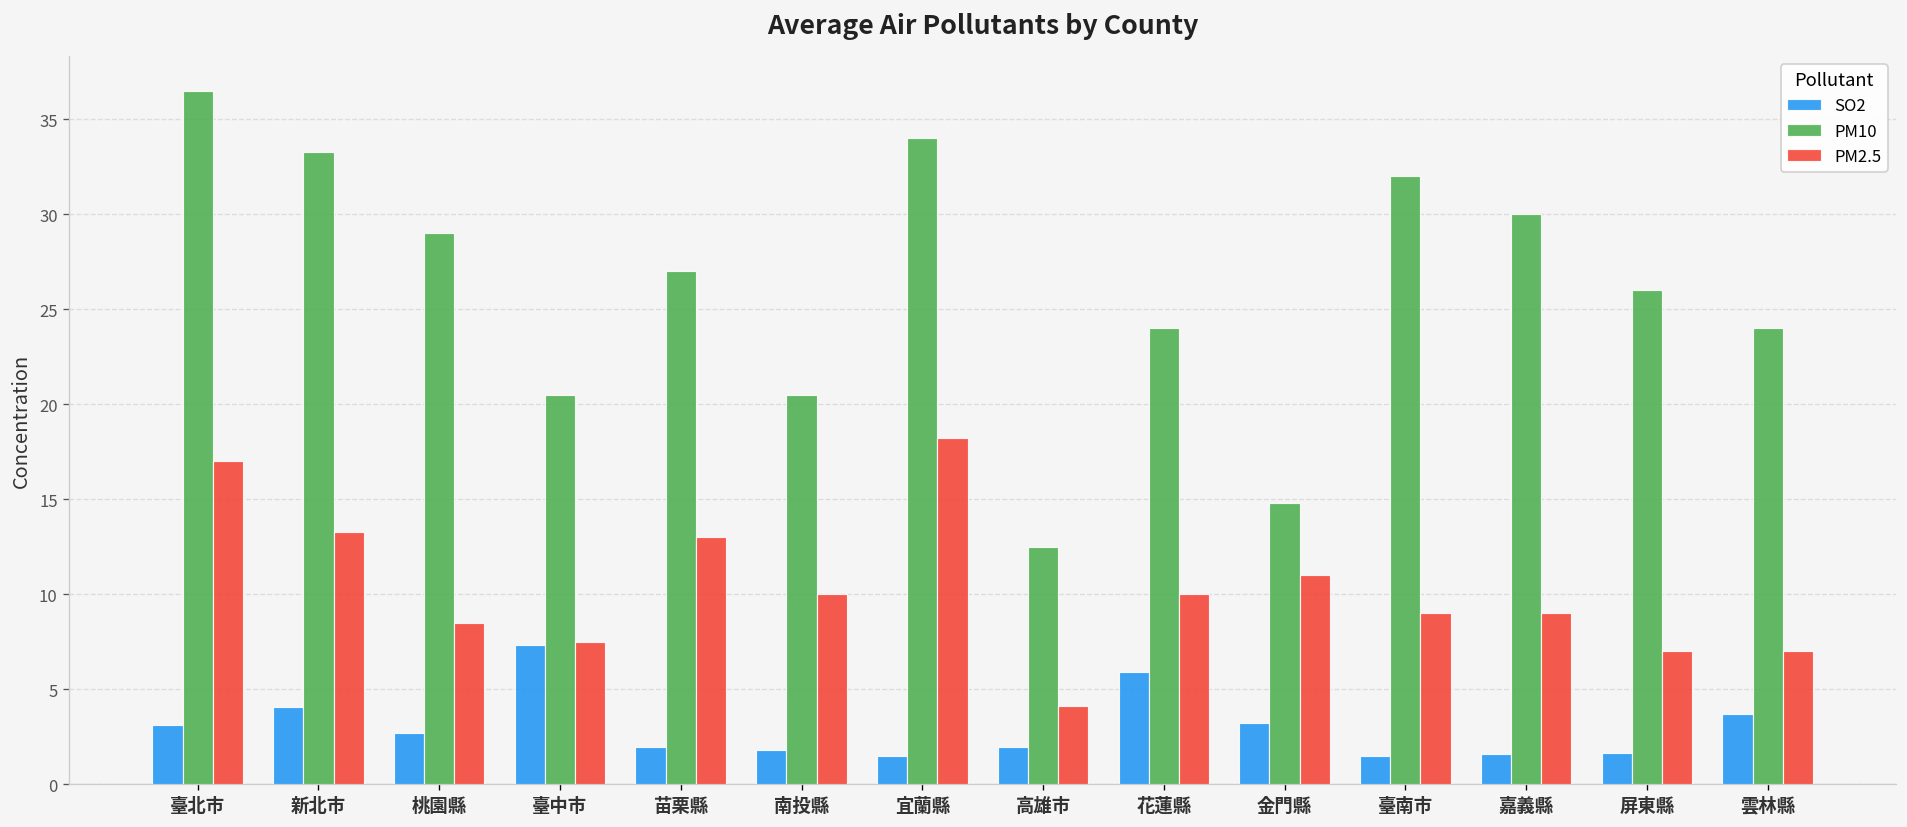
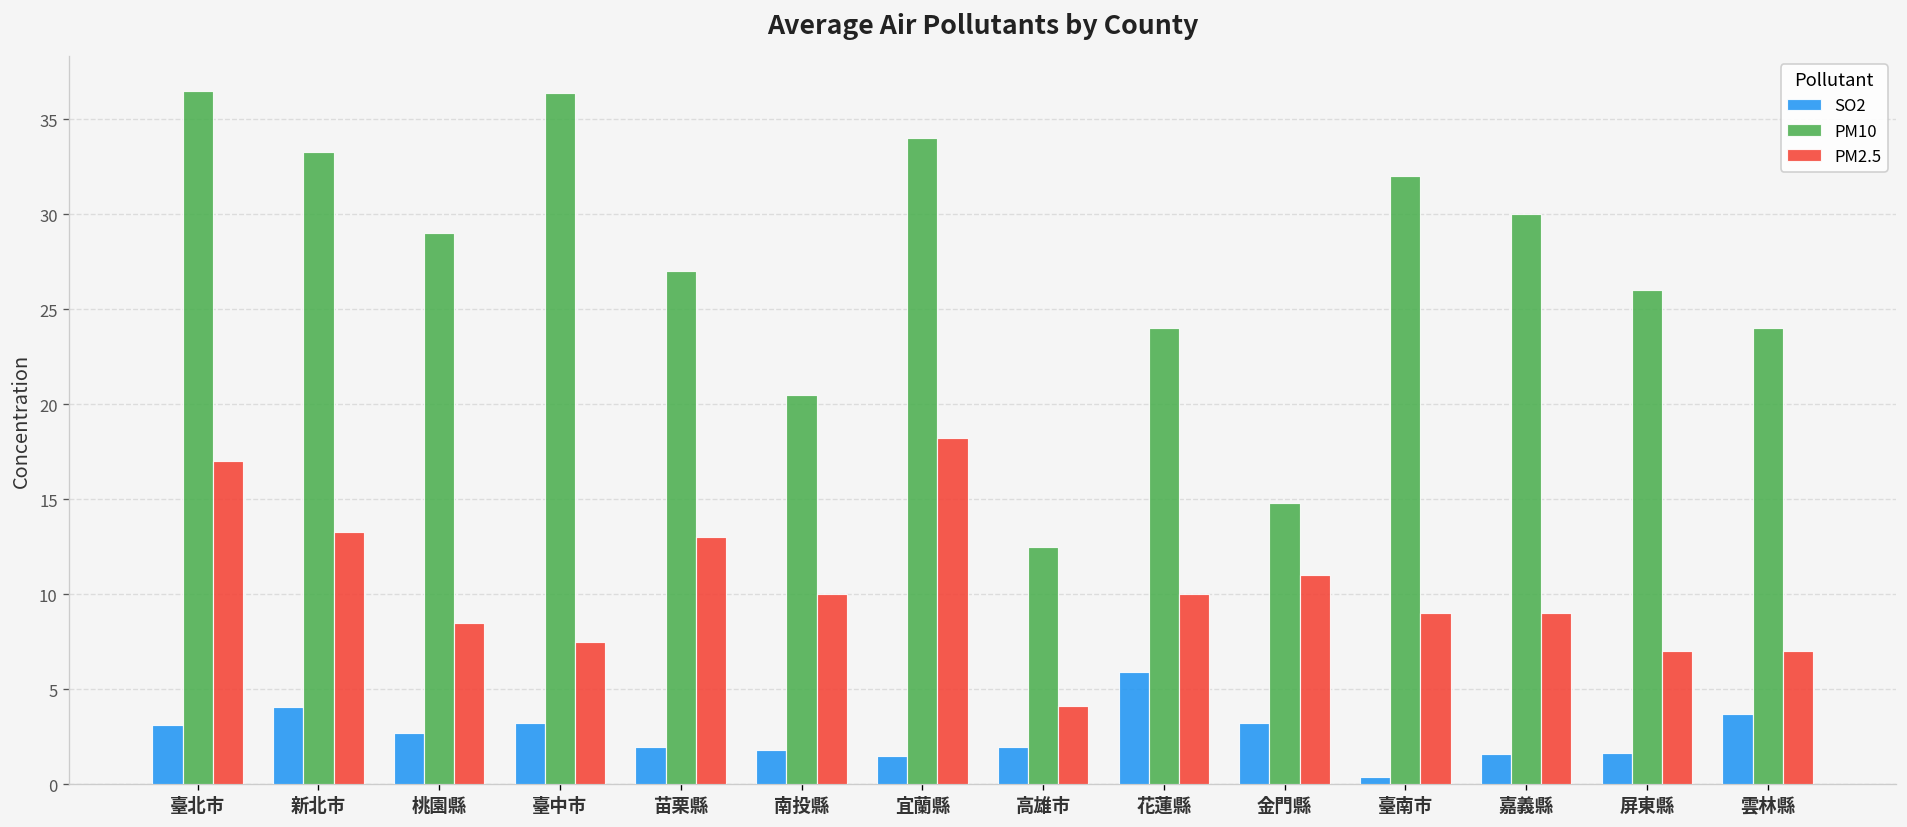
SO2, 臺中市: 7.3 -> 3.2
PM10, 臺中市: 20.5 -> 36.4
SO2, 臺南市: 1.5 -> 0.4
